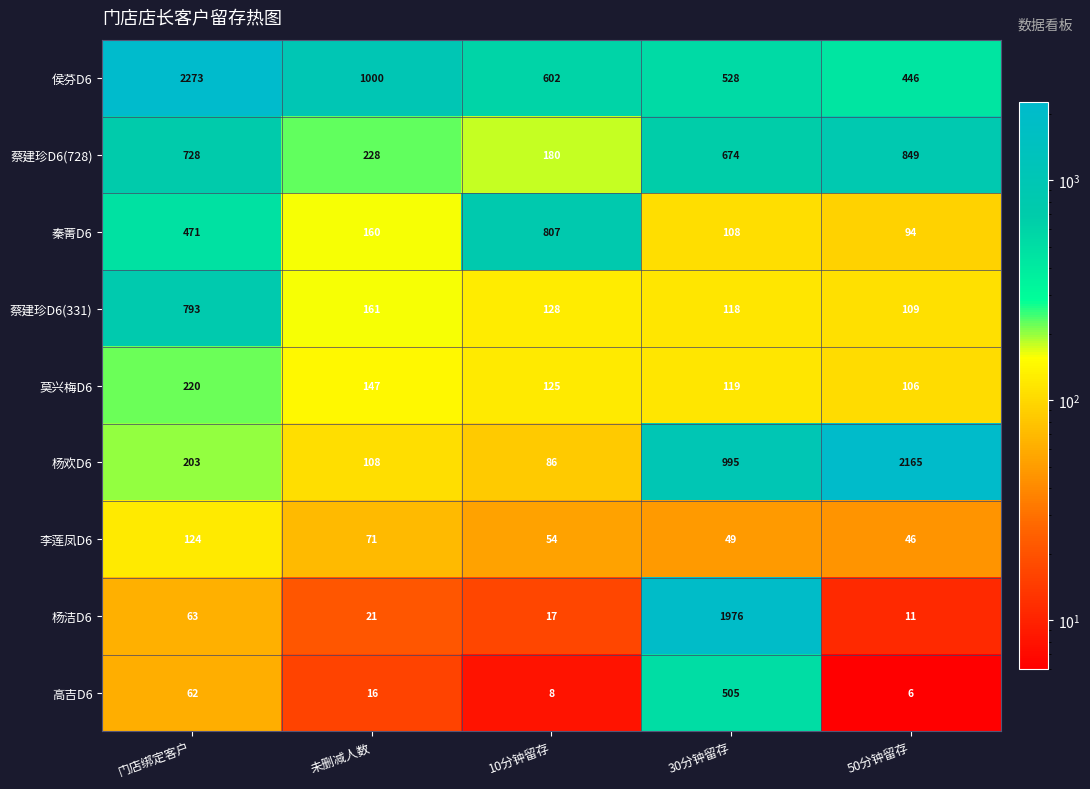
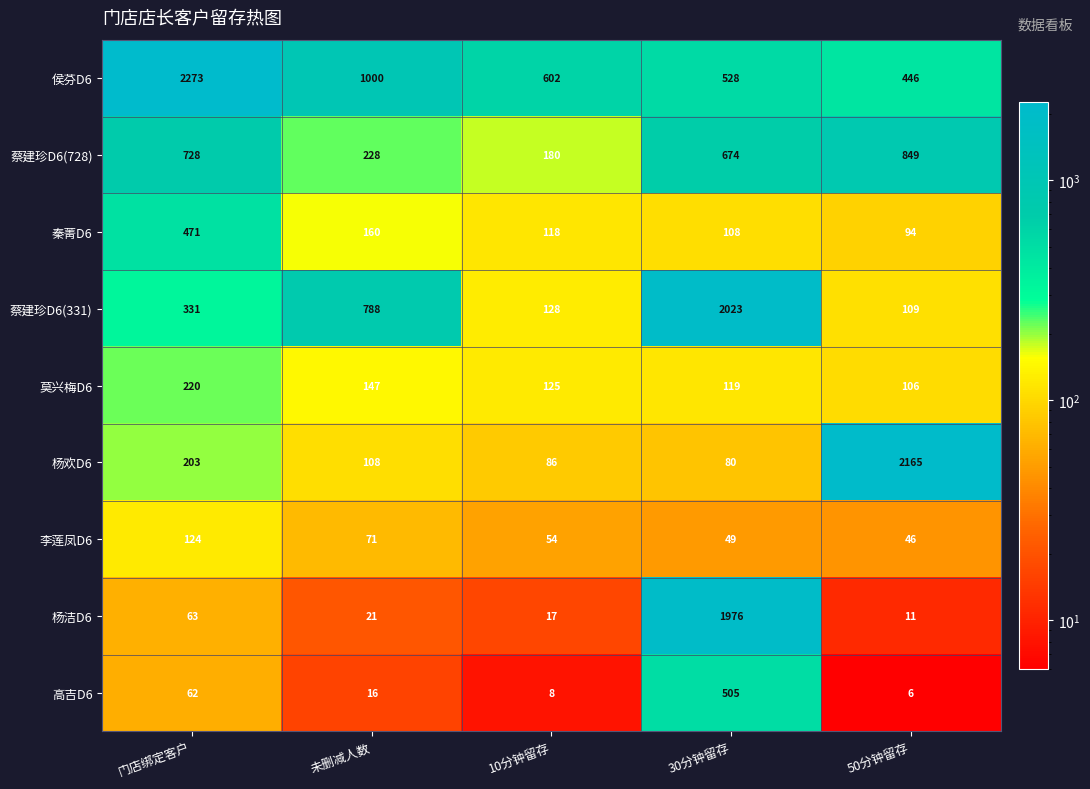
秦菁D6, 10分钟留存: 807 -> 118
蔡建珍D6(331), 门店绑定客户: 793 -> 331
蔡建珍D6(331), 未删减人数: 161 -> 788
蔡建珍D6(331), 30分钟留存: 118 -> 2023
杨欢D6, 30分钟留存: 995 -> 80
